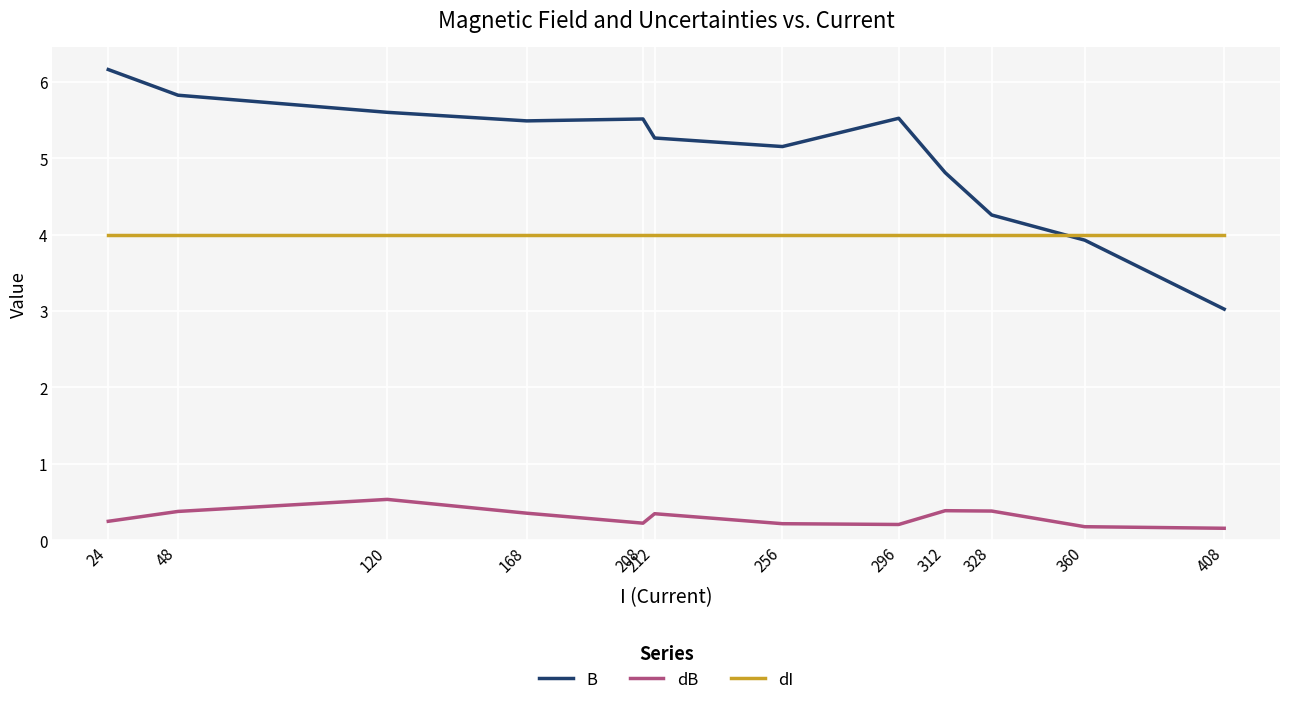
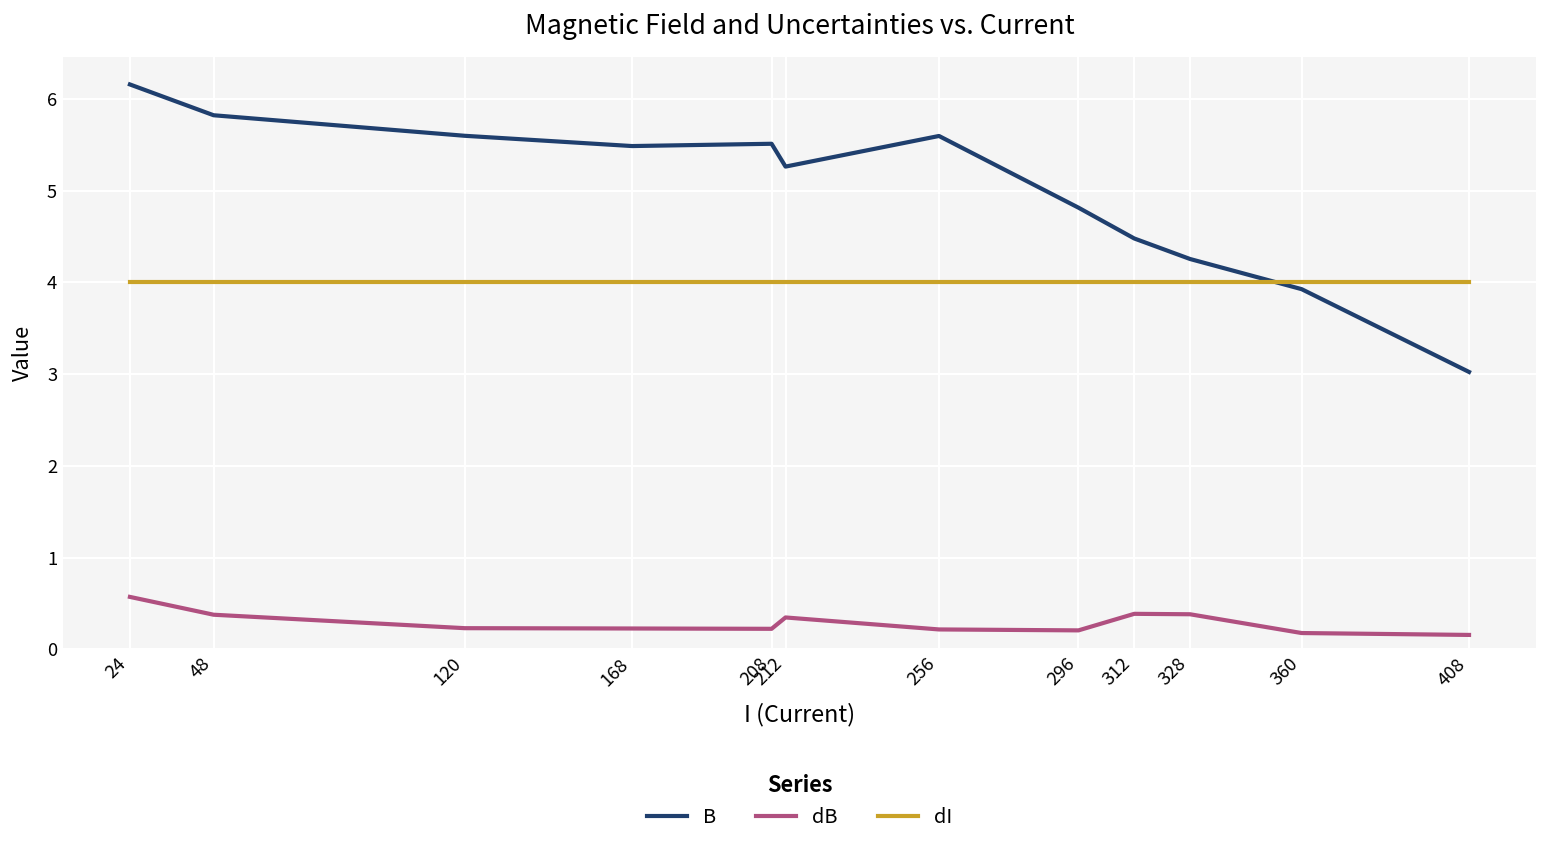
dB, 24: 0.2 -> 0.6
dB, 120: 0.5 -> 0.2
dB, 168: 0.4 -> 0.2
B, 256: 5.2 -> 5.6
B, 296: 5.5 -> 4.8
B, 312: 4.8 -> 4.5
